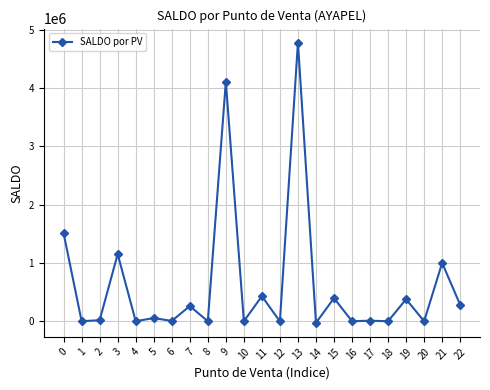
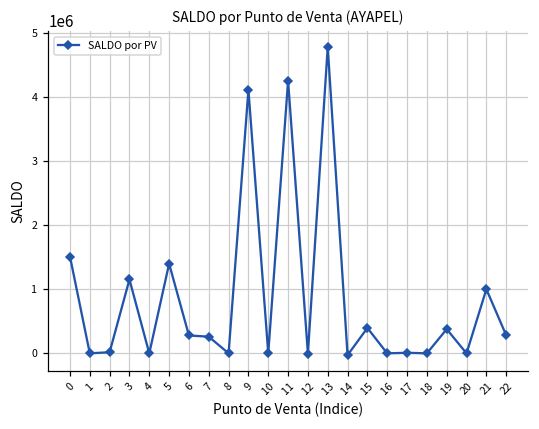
5: 100000 -> 1400000
6: 0 -> 300000
11: 400000 -> 4300000
